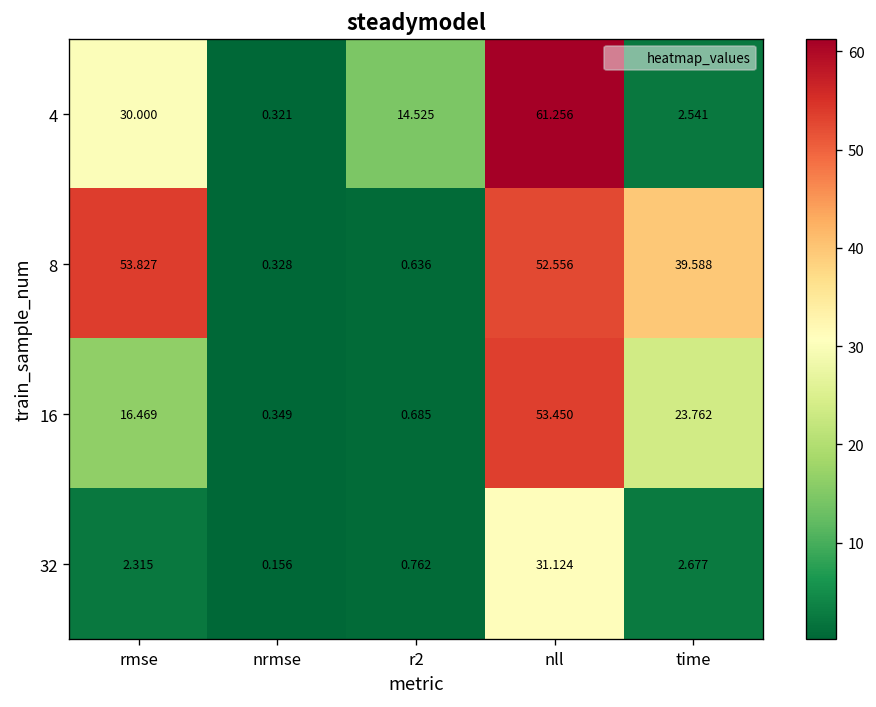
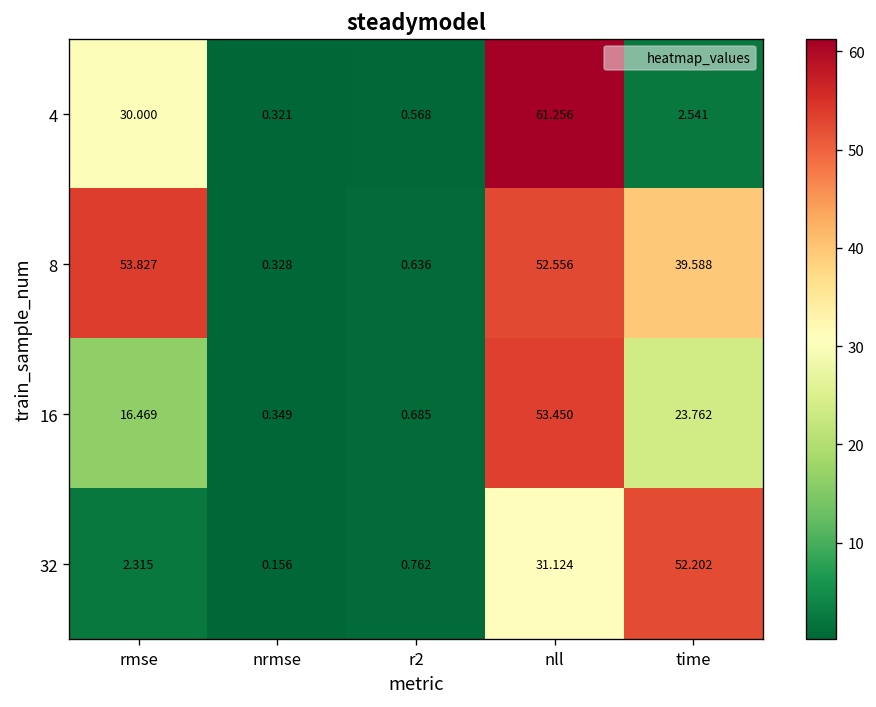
4, r2: 14.525 -> 0.568
32, time: 2.677 -> 52.202
